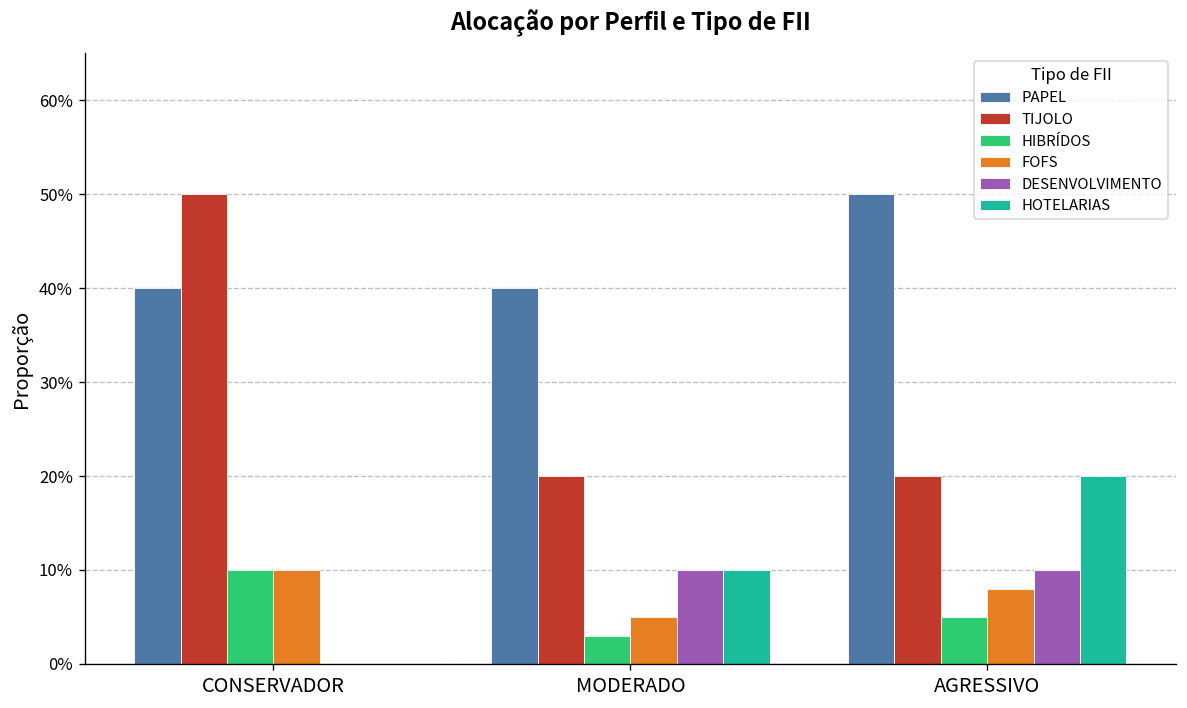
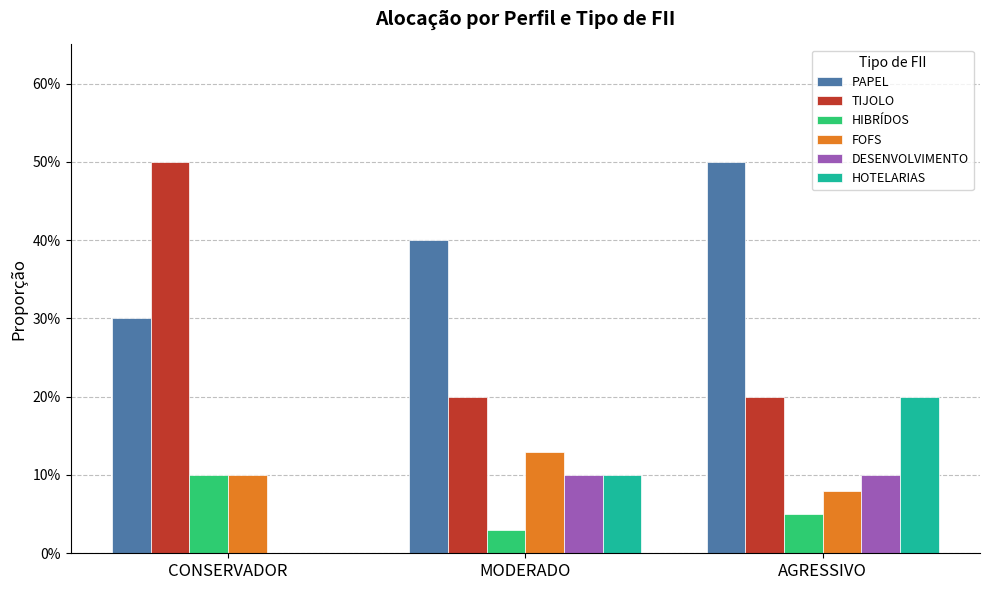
PAPEL, CONSERVADOR: 40% -> 30%
FOFS, MODERADO: 5% -> 13%
